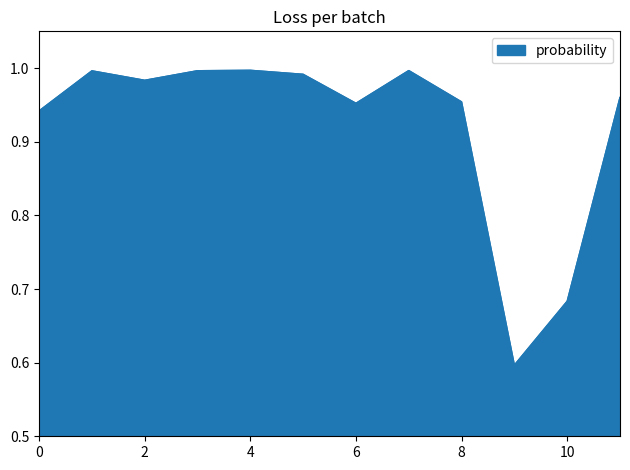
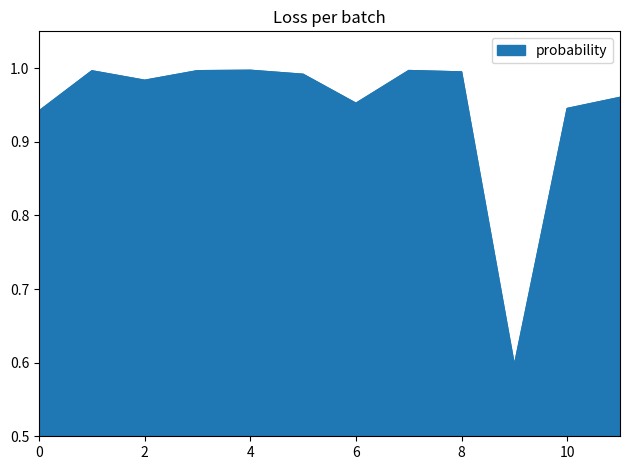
8: 0.95 -> 0.99
10: 0.68 -> 0.95
